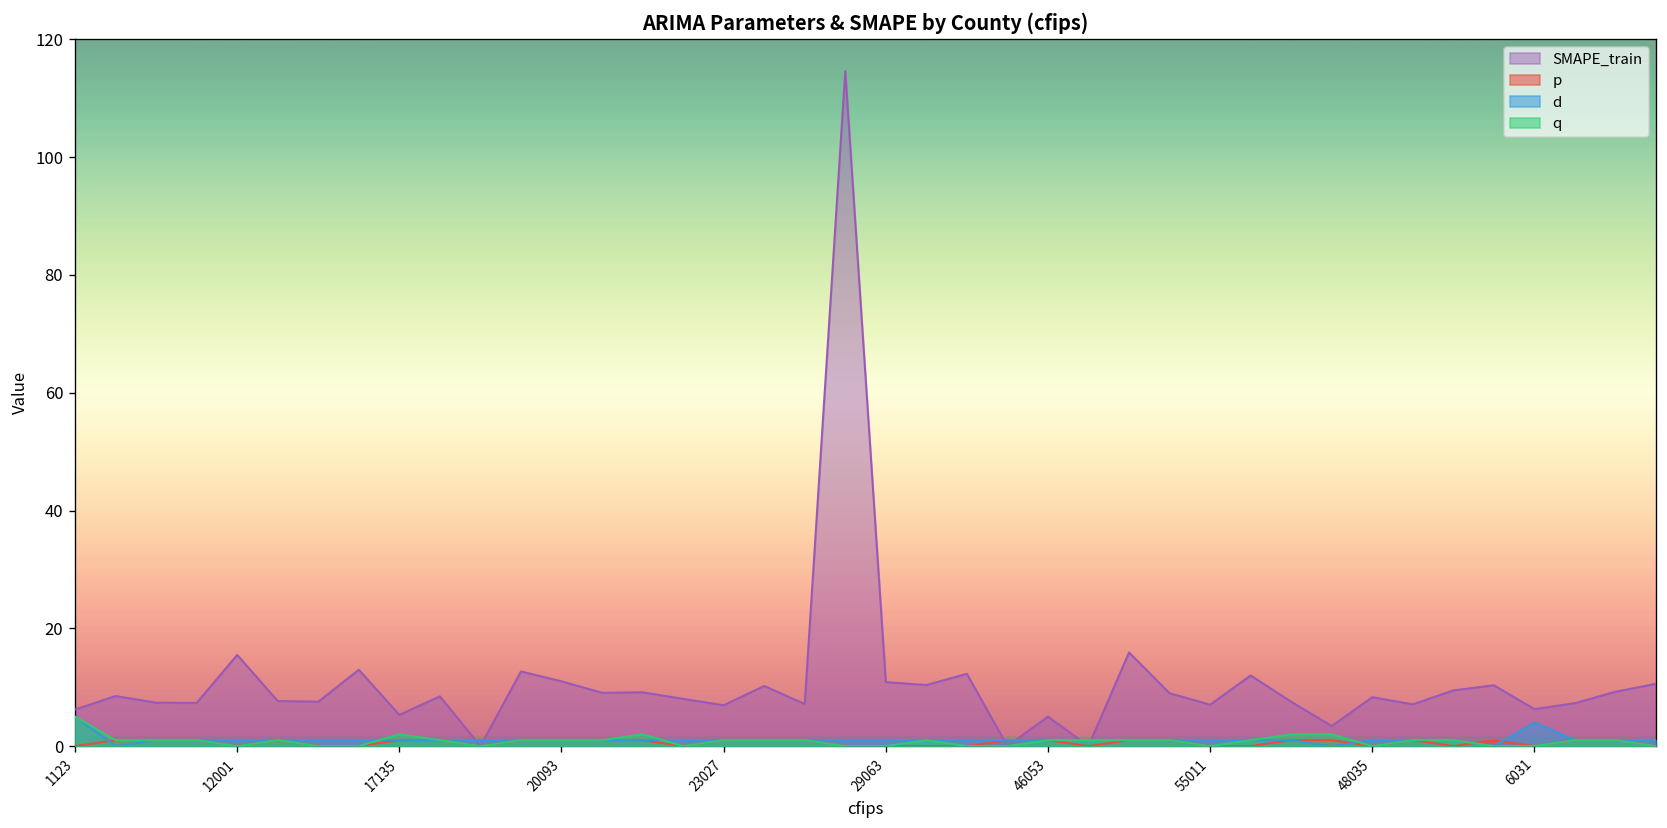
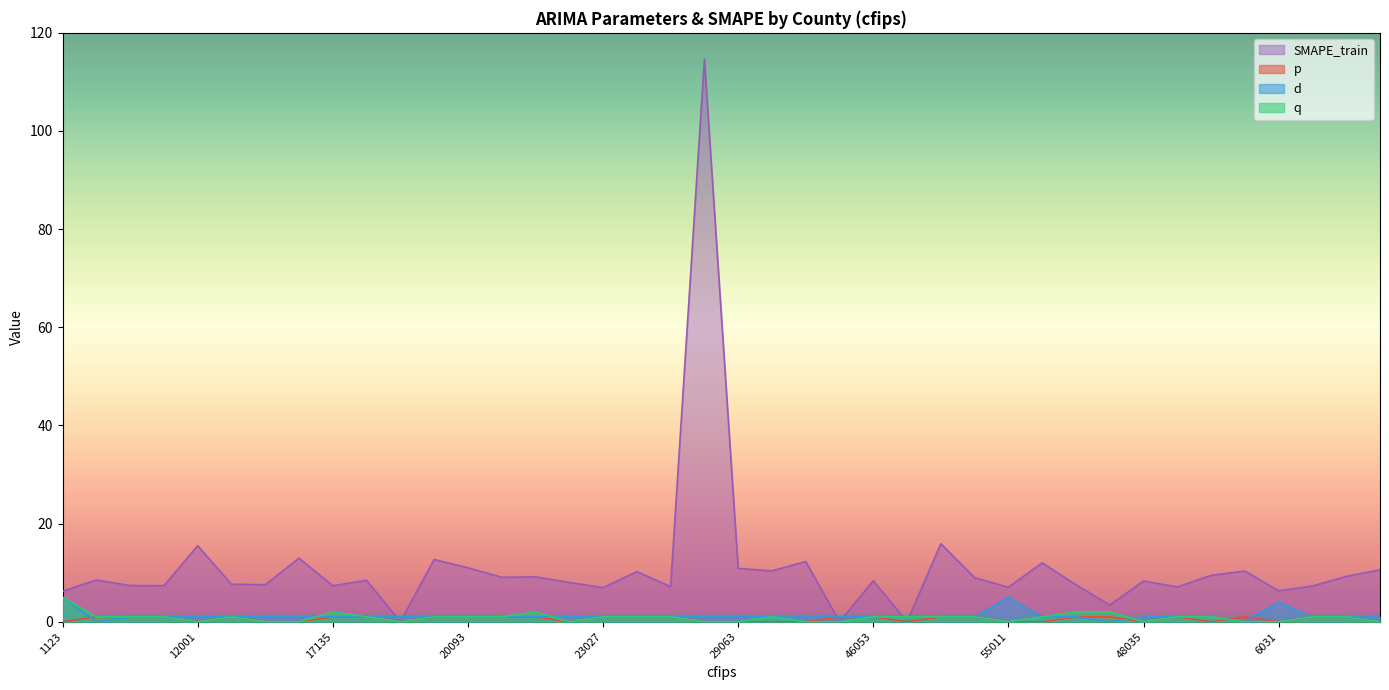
SMAPE_train, 17135: 5 -> 7
SMAPE_train, 46053: 5 -> 8
d, 55011: 1 -> 5
